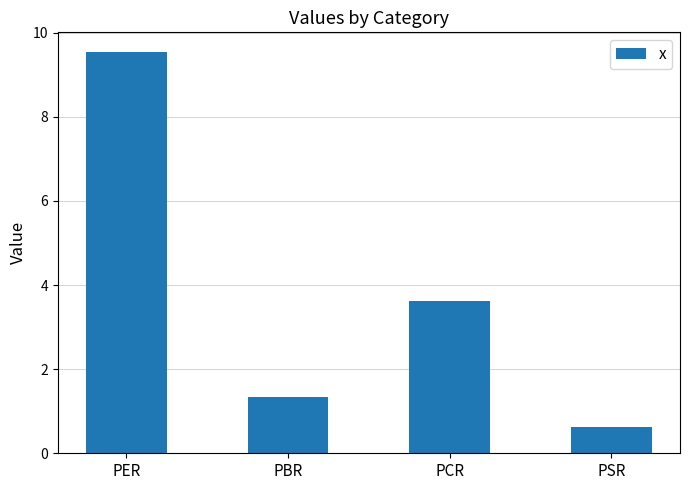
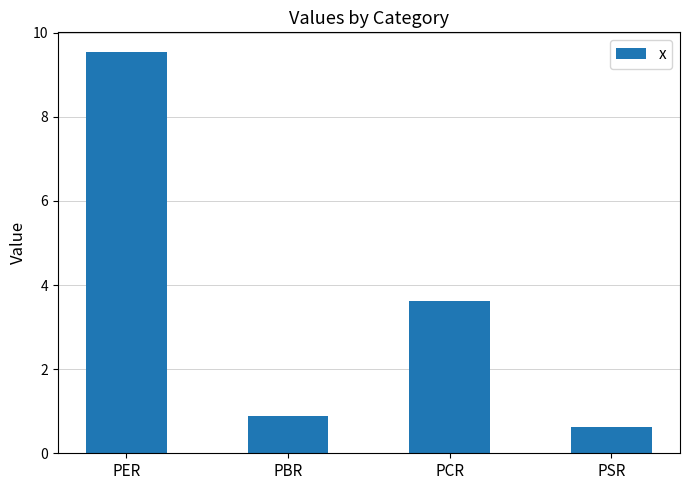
PBR: 1.3 -> 0.9
